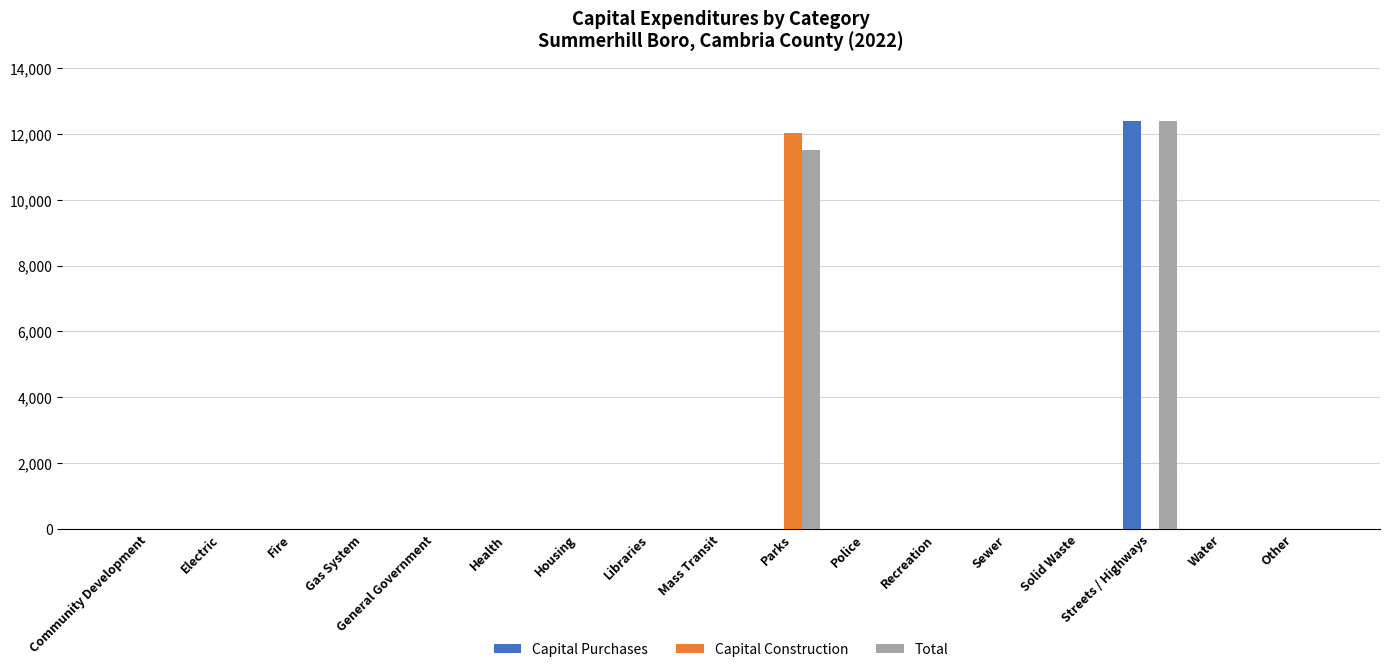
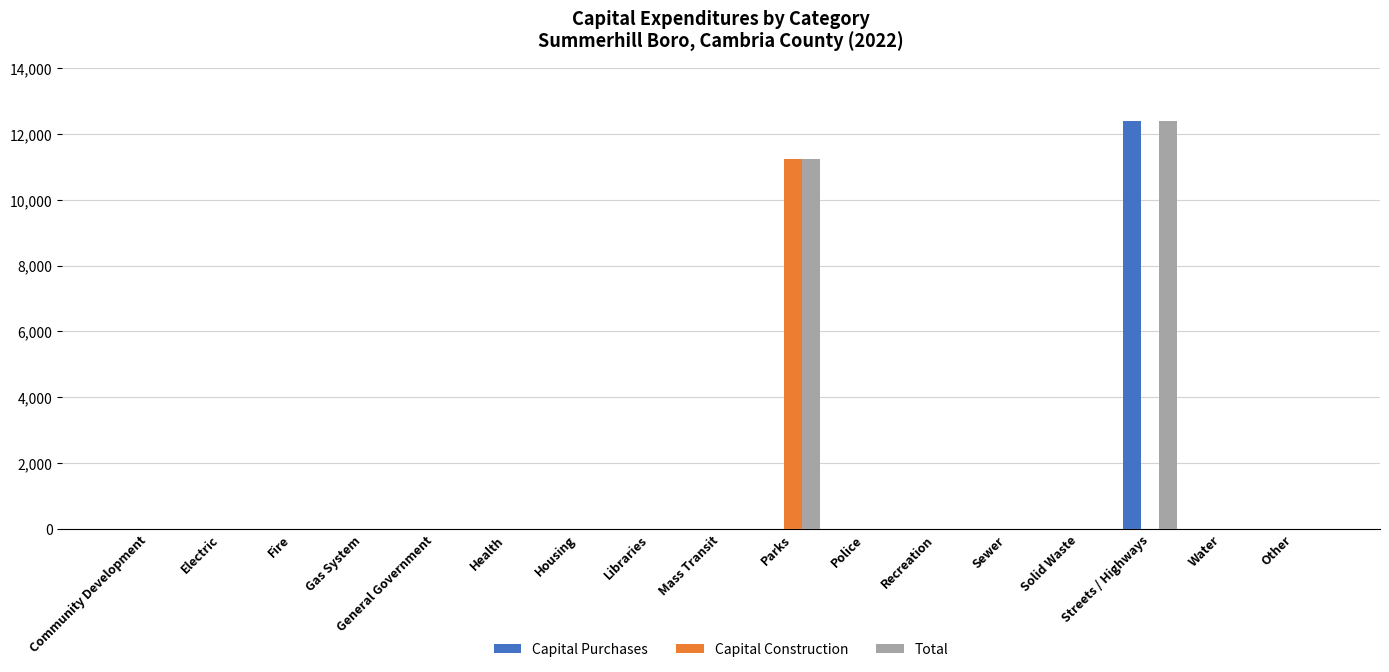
Capital Construction, Parks: 12,000 -> 11,300
Total, Parks: 11,500 -> 11,300
